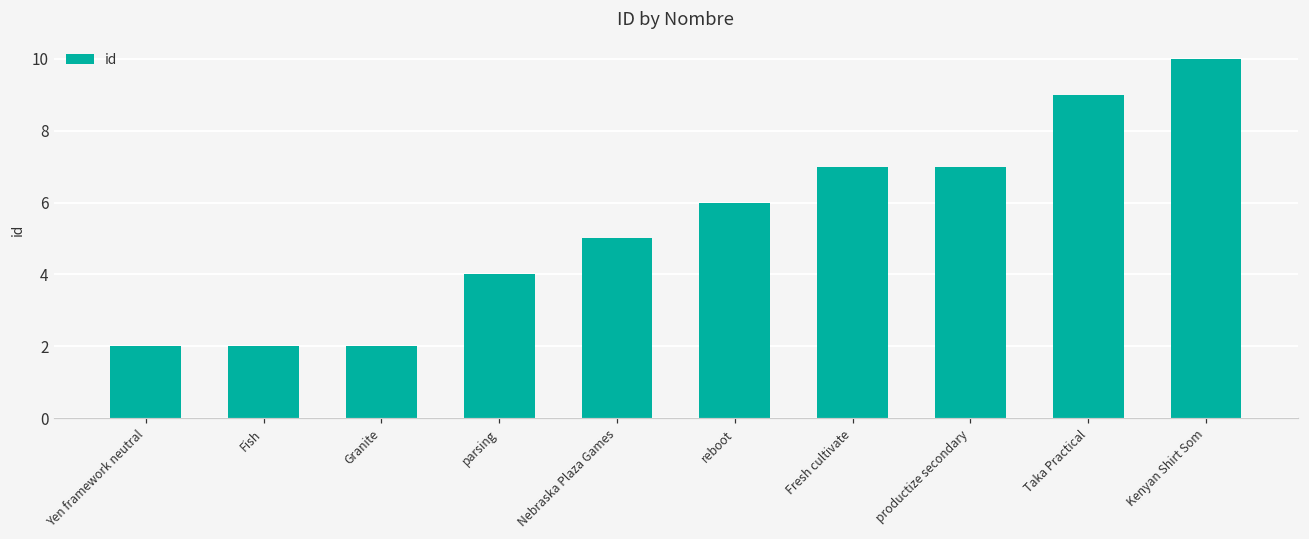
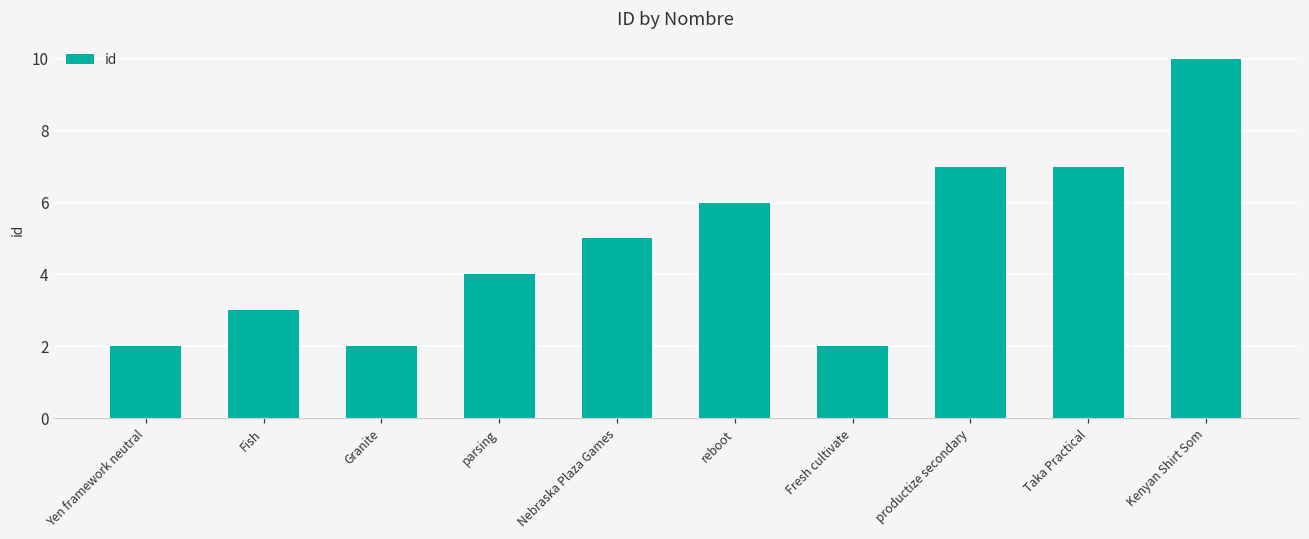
Fish: 2 -> 3
Fresh cultivate: 7 -> 2
Taka Practical: 9 -> 7
